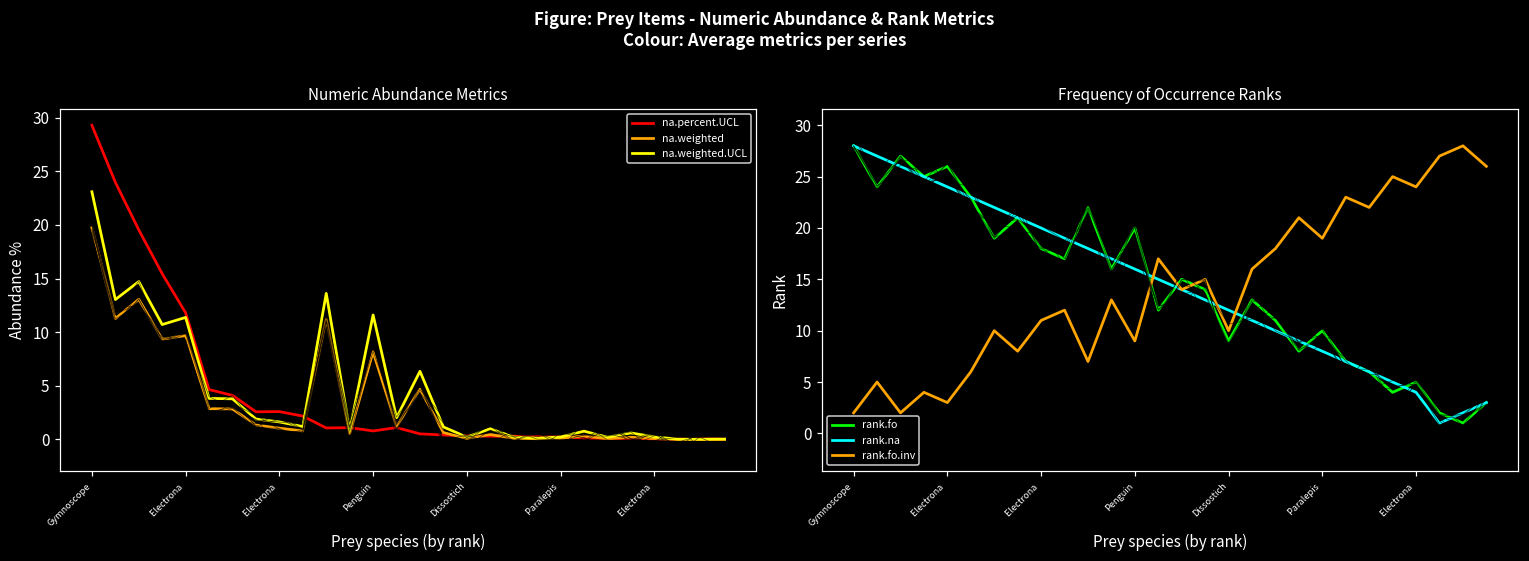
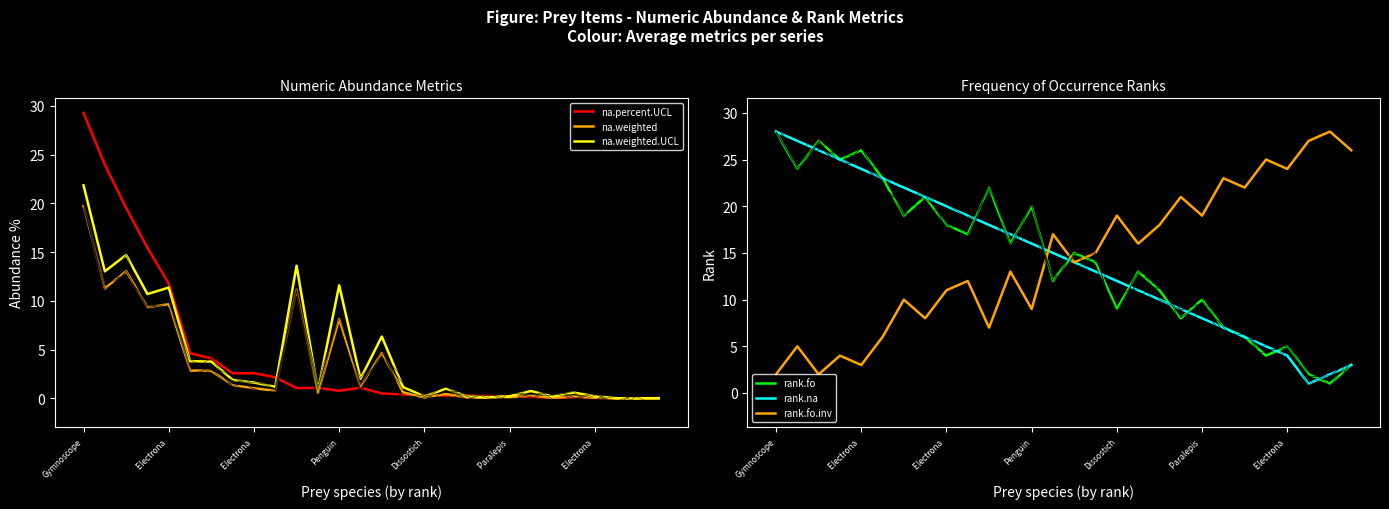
Numeric Abundance Metrics, na.weighted.UCL, Gymnoscope: 23 -> 22
Frequency of Occurrence Ranks, rank.fo.inv, Dissostich: 10 -> 19
